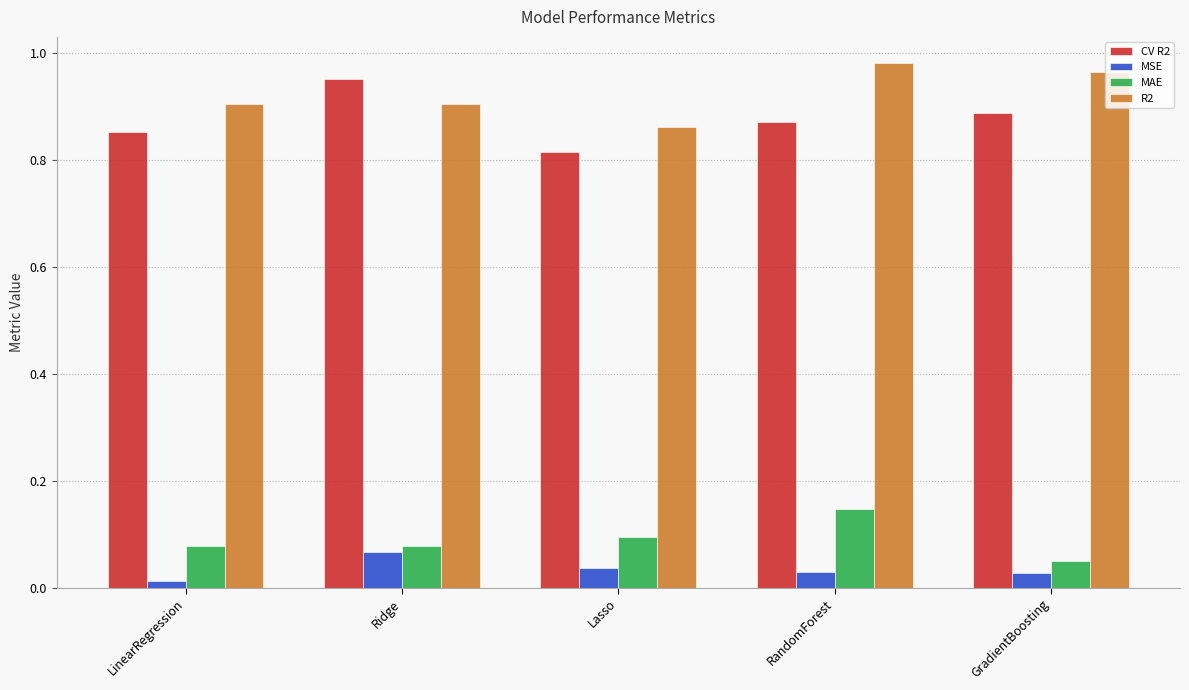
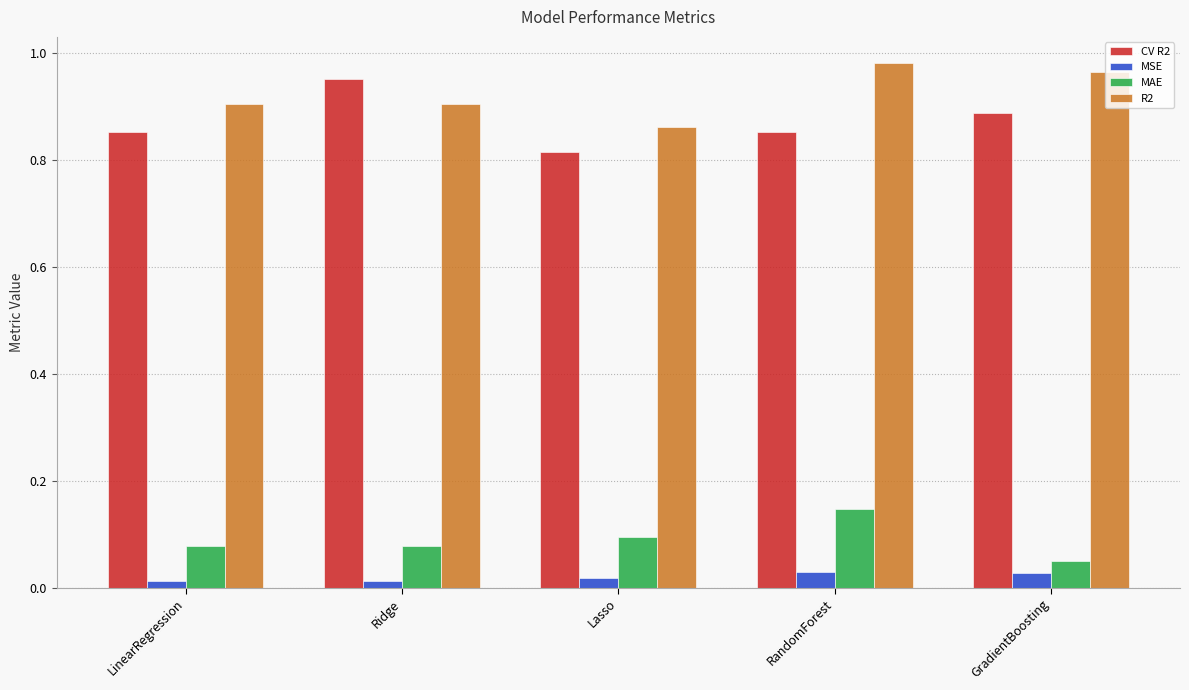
MSE, Ridge: 0.07 -> 0.01
MSE, Lasso: 0.04 -> 0.02
CV R2, RandomForest: 0.87 -> 0.85
